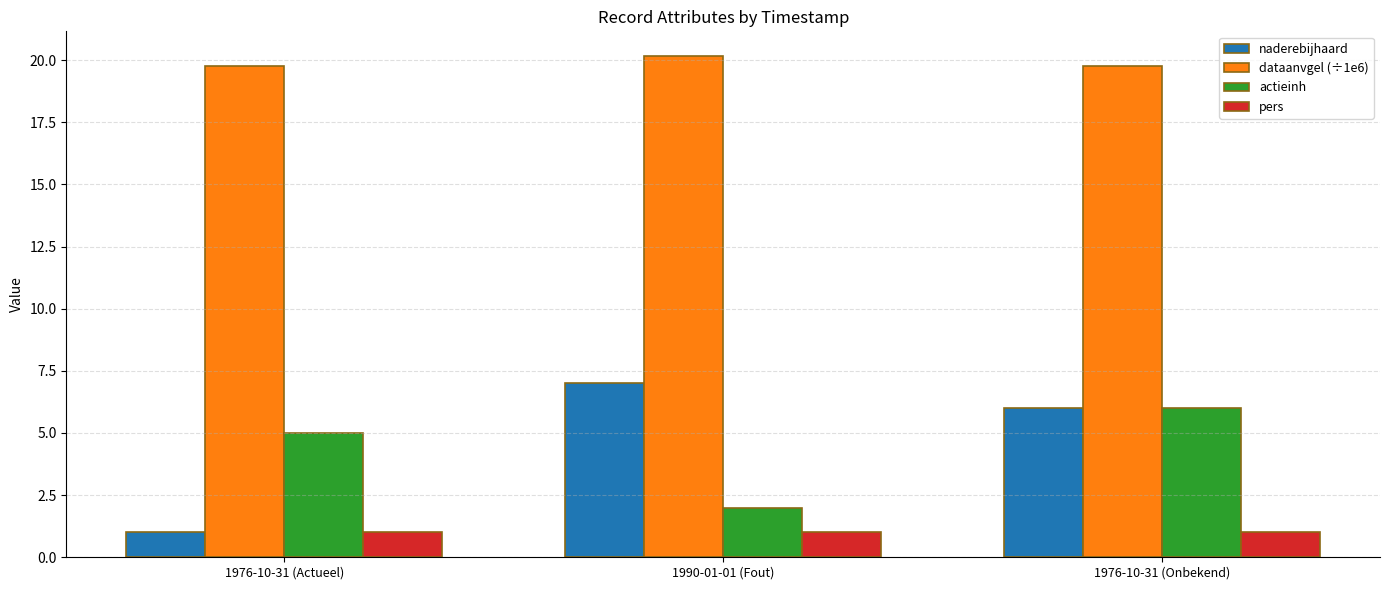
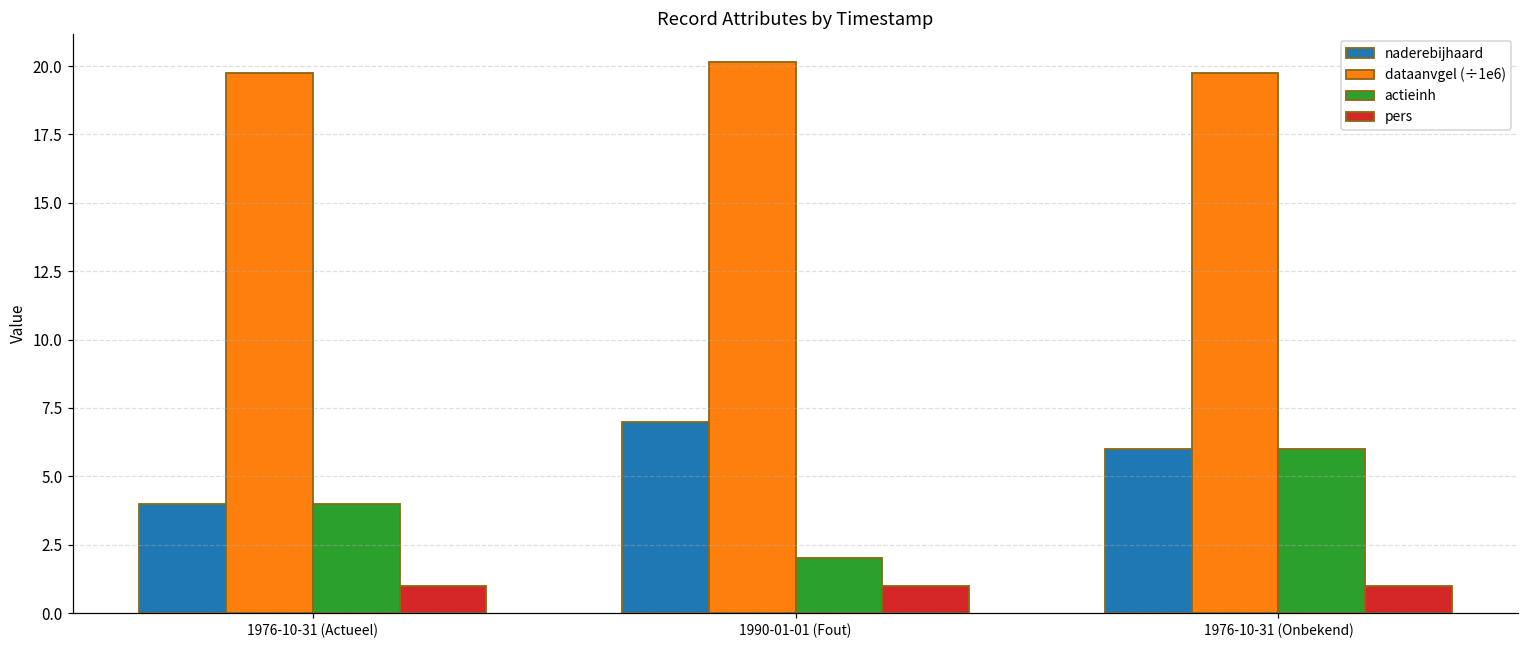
naderebijhaard, 1976-10-31 (Actueel): 1 -> 4
actieinh, 1976-10-31 (Actueel): 5 -> 4
